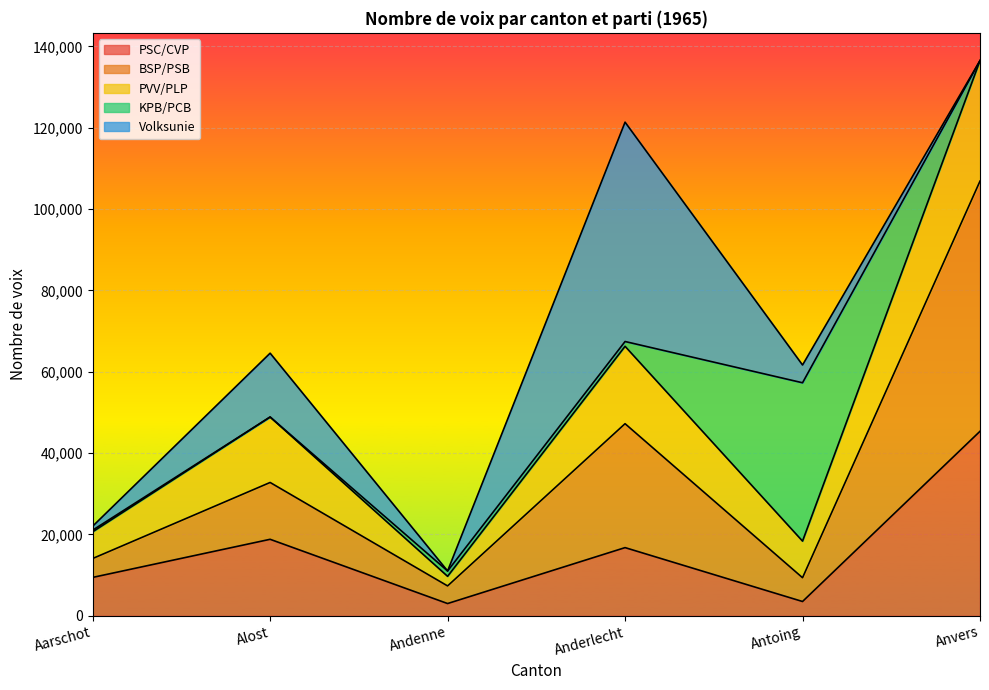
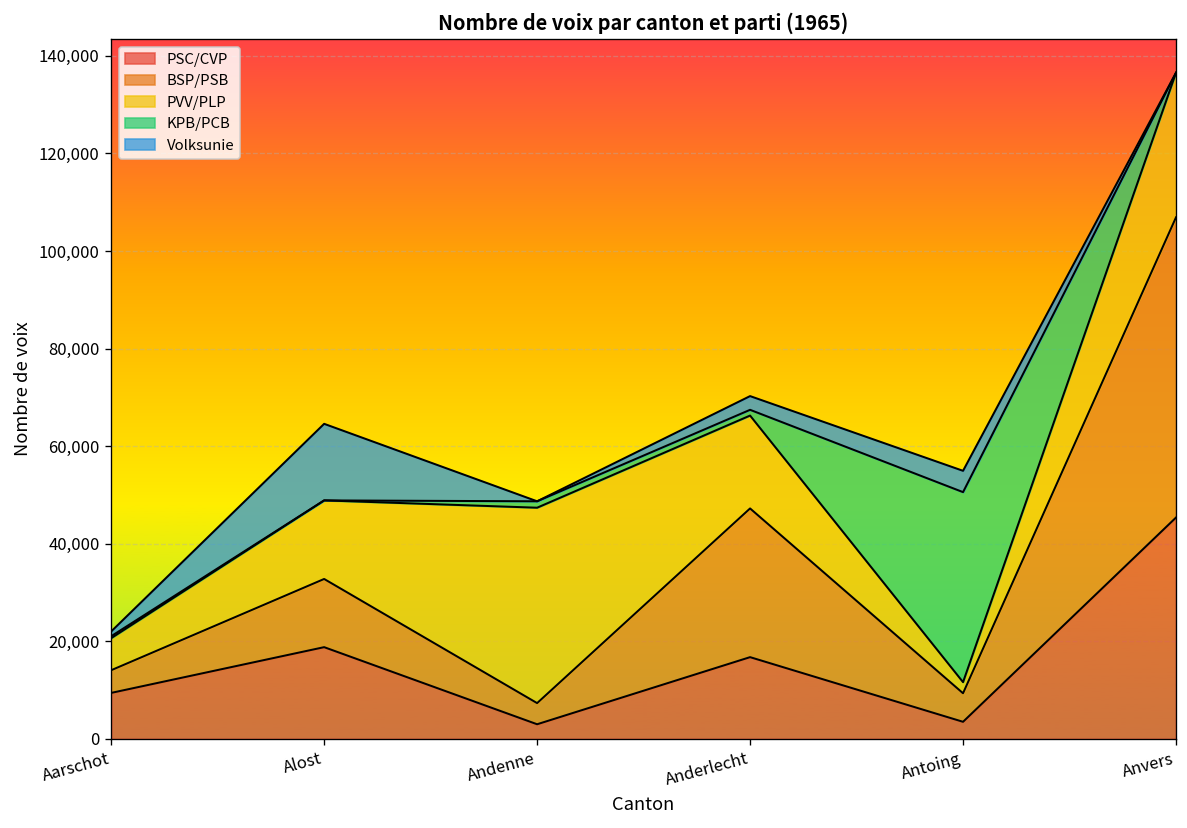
PVV/PLP, Andenne: 2,000 -> 40,000
Volksunie, Anderlecht: 54,000 -> 3,000
PVV/PLP, Antoing: 9,000 -> 2,000
